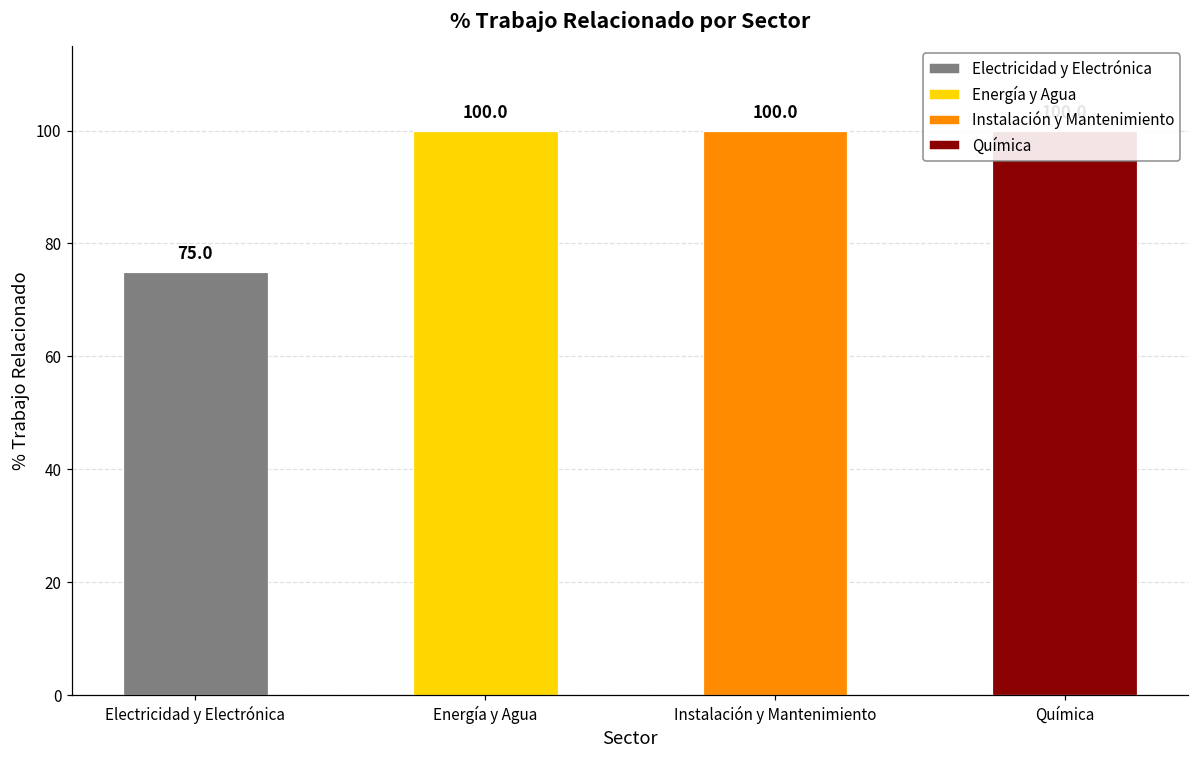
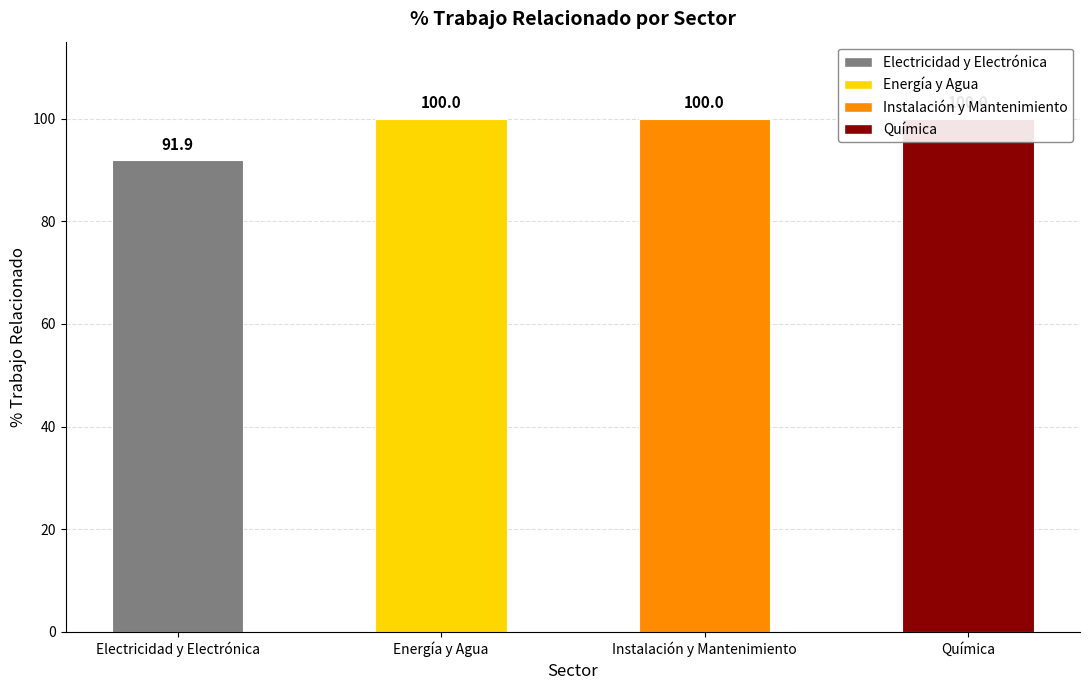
Electricidad y Electrónica: 75.0 -> 91.9
